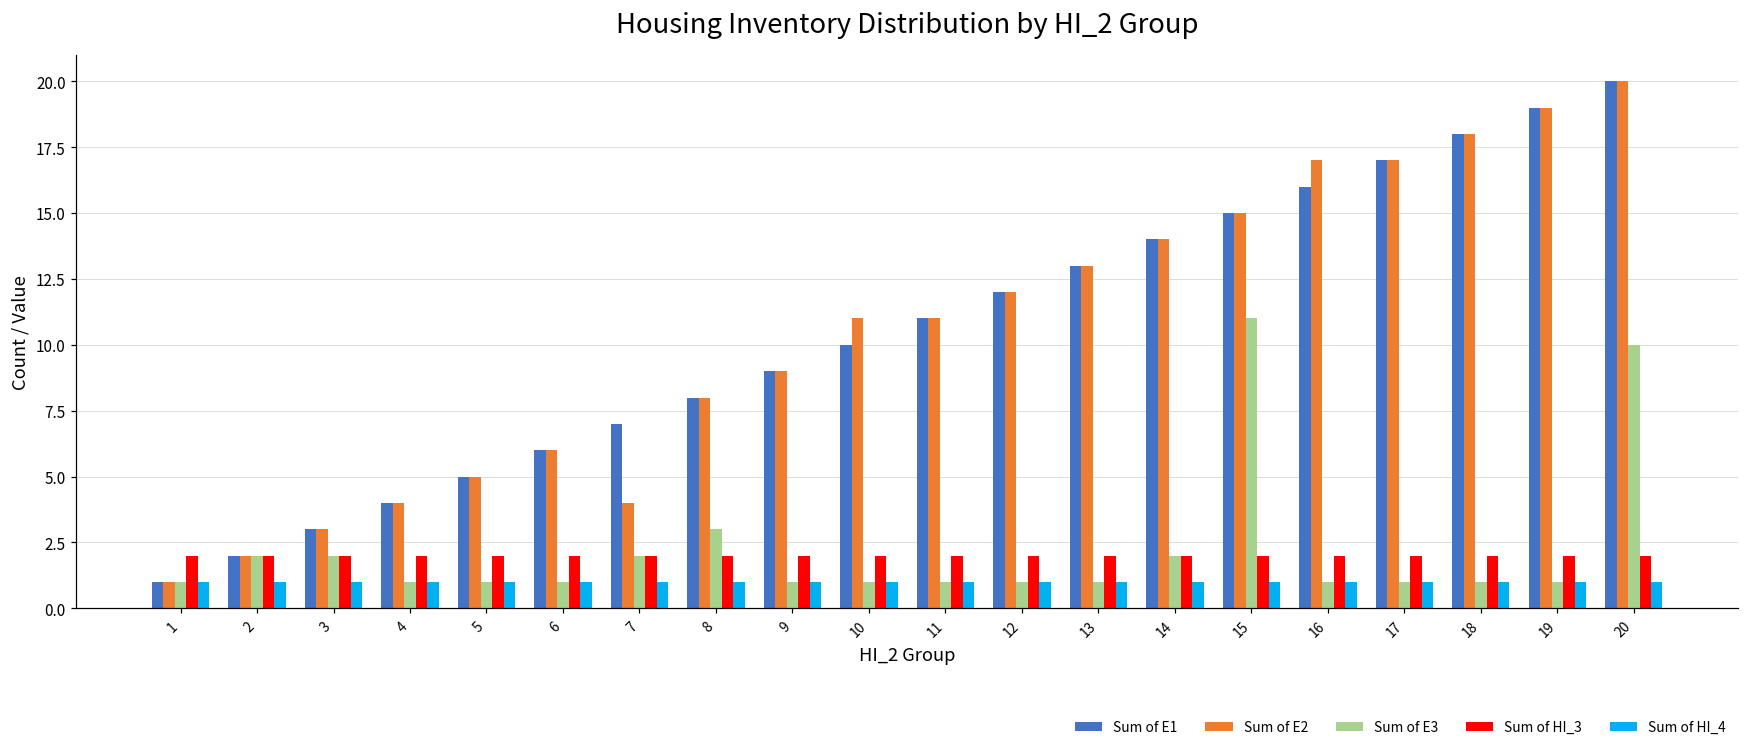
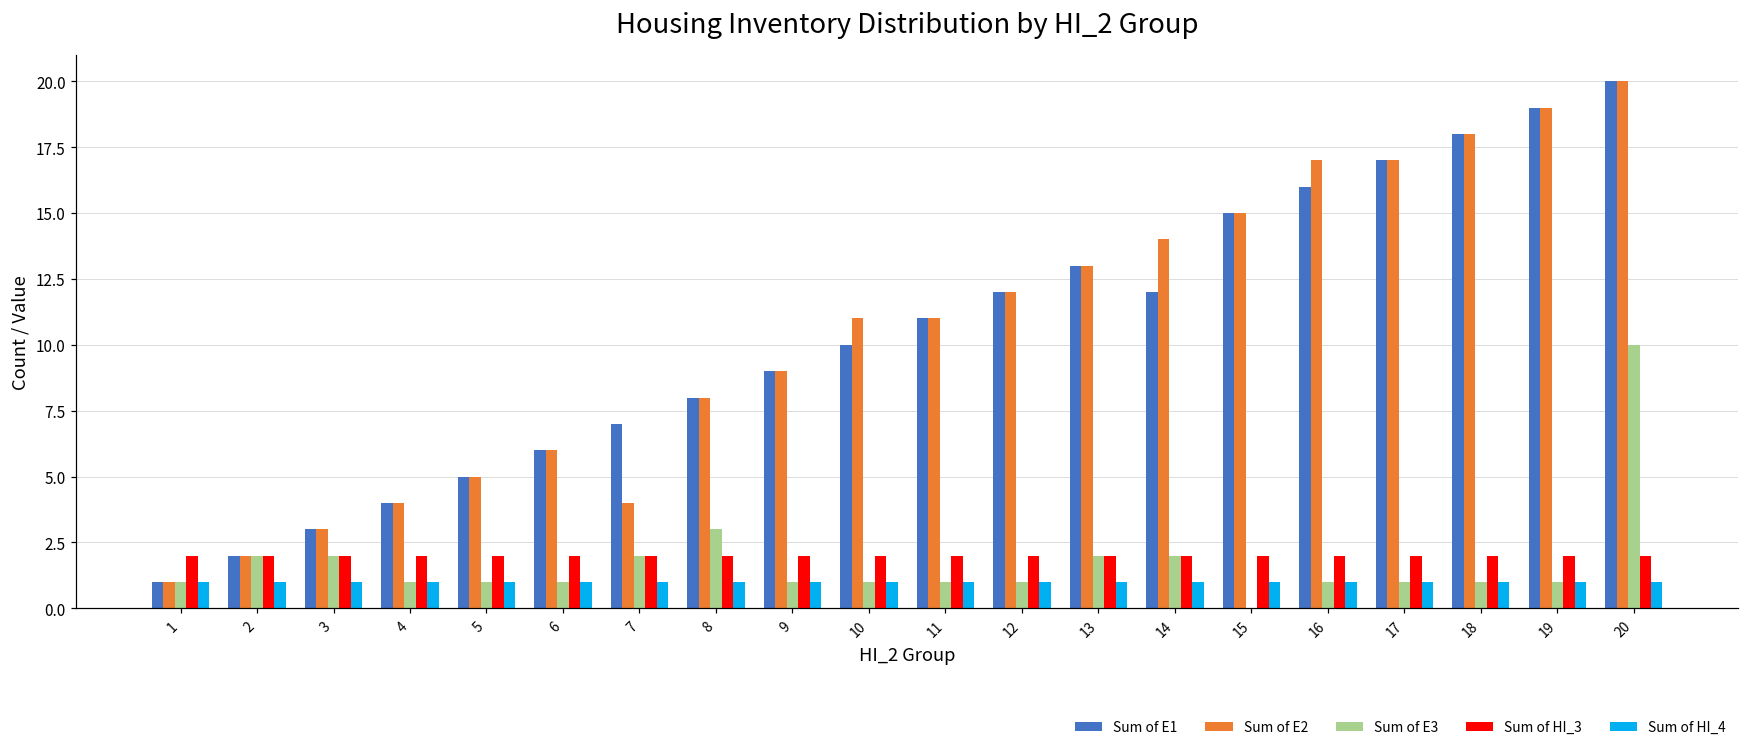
Sum of E3, 13: 1 -> 2
Sum of E1, 14: 14 -> 12
Sum of E3, 15: 11 -> 0
